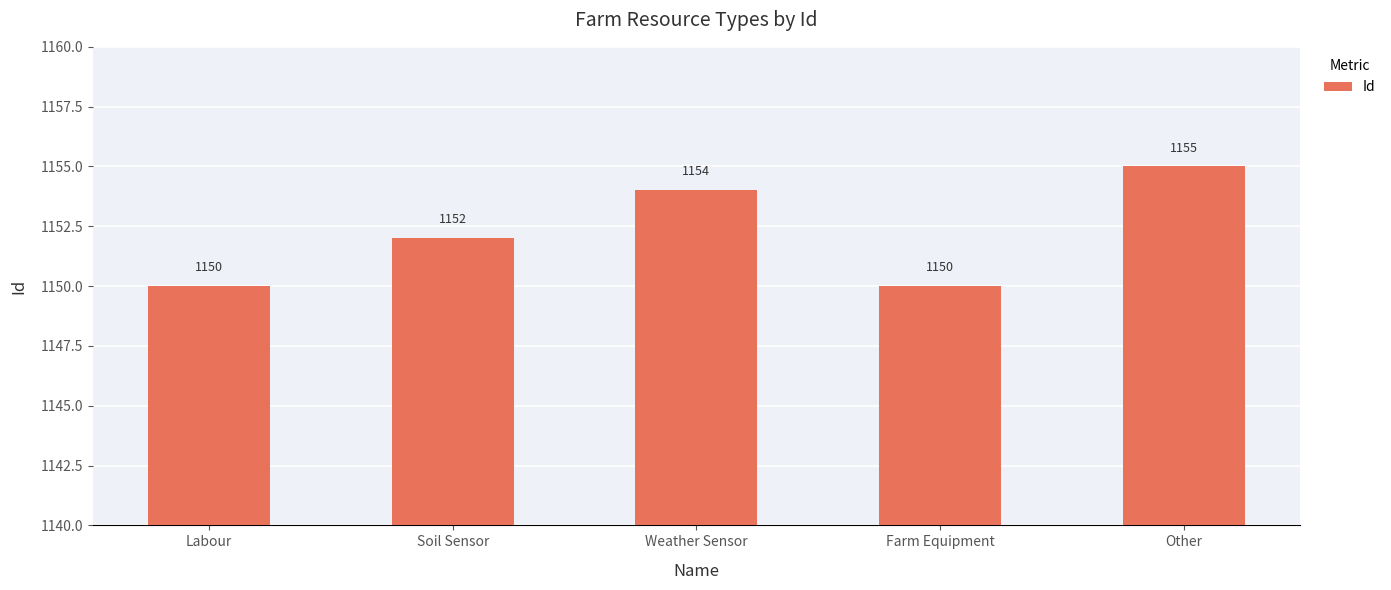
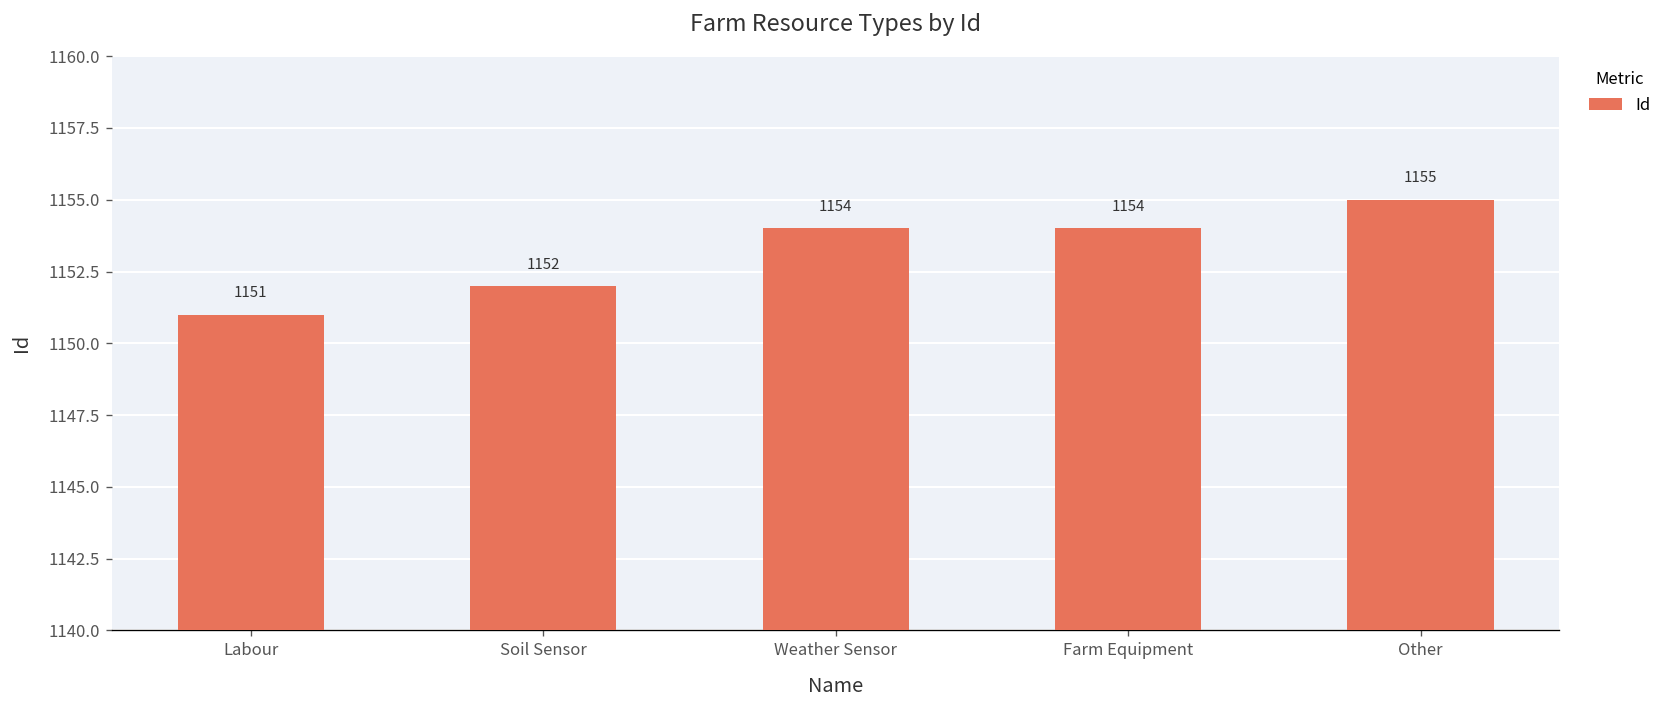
Labour: 1150 -> 1151
Farm Equipment: 1150 -> 1154
